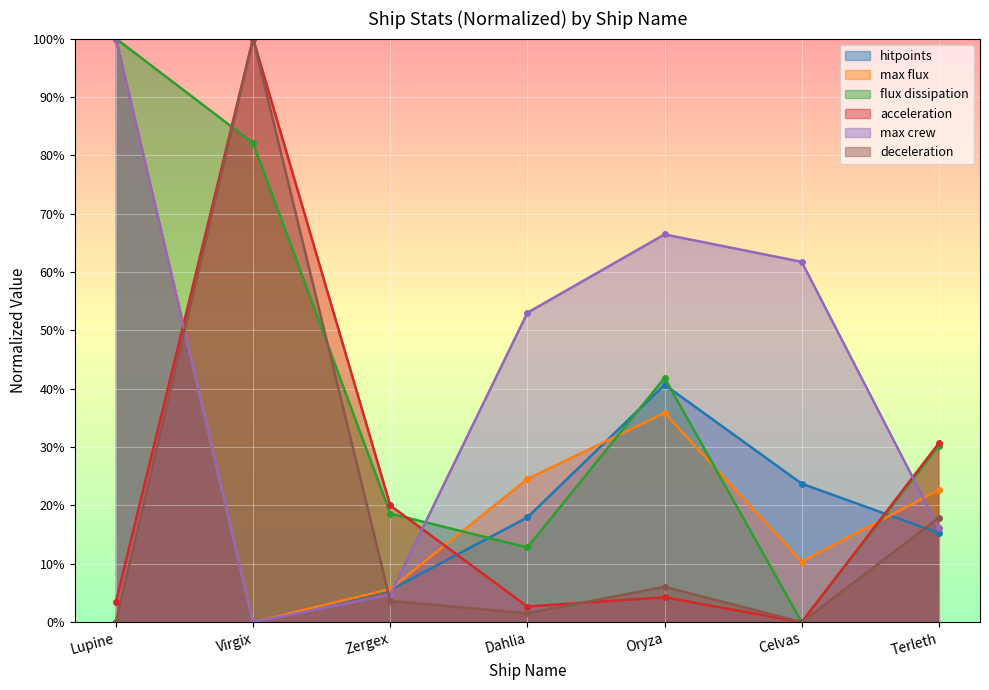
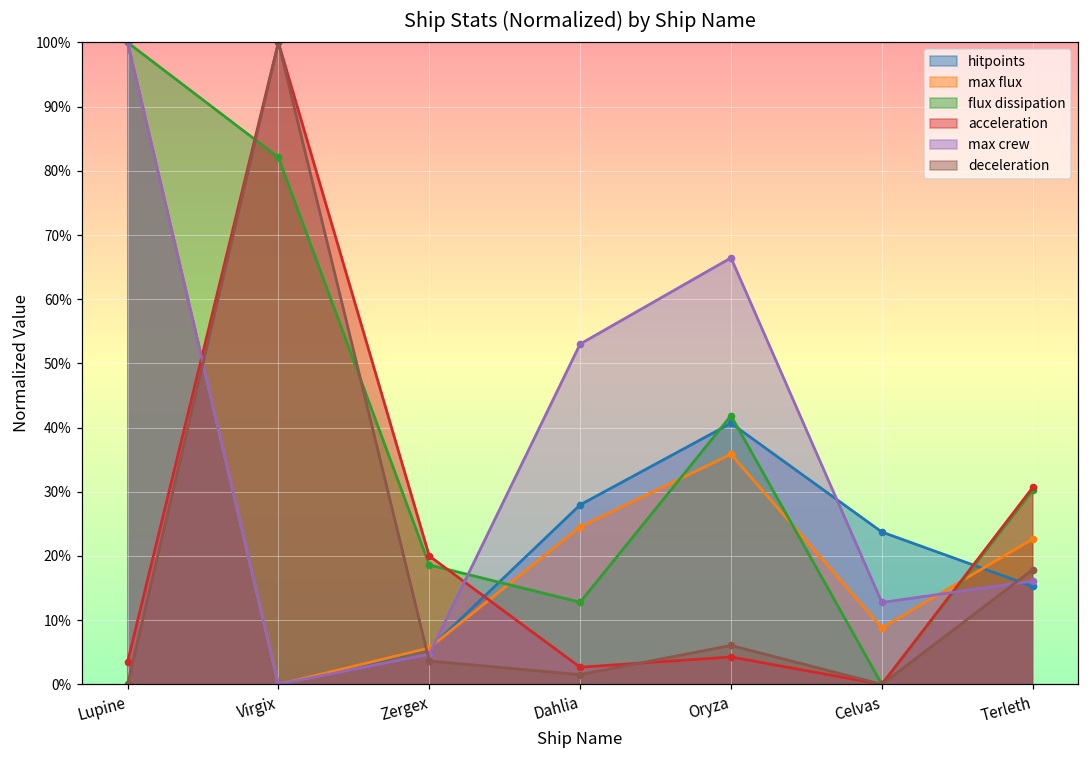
hitpoints, Dahlia: 18% -> 28%
max flux, Celvas: 10% -> 9%
max crew, Celvas: 62% -> 13%
